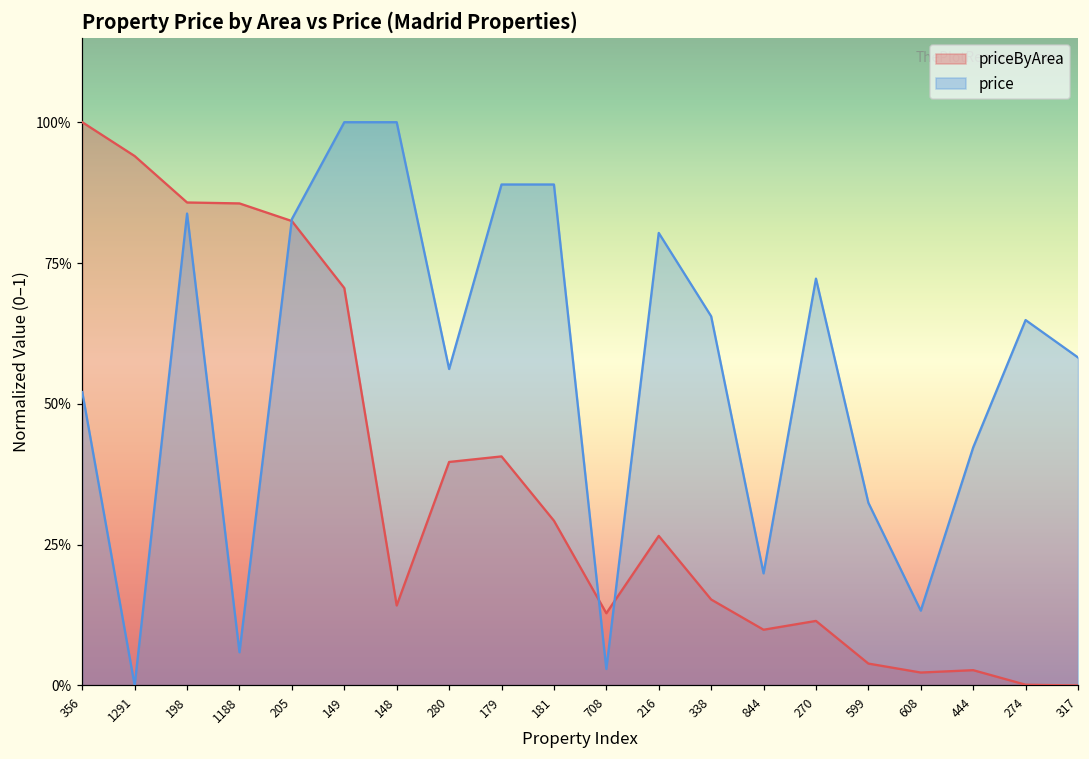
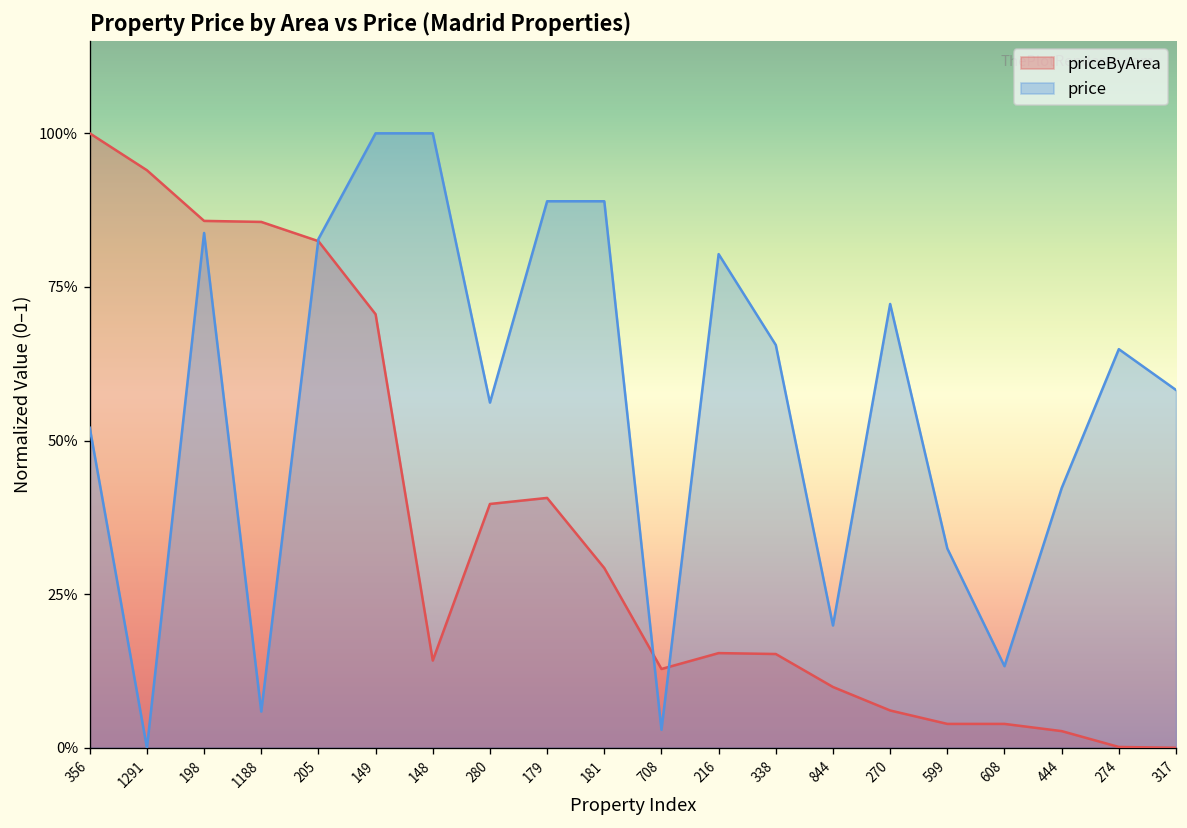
priceByArea, 216: 27% -> 15%
priceByArea, 270: 11% -> 6%
priceByArea, 608: 2% -> 4%
